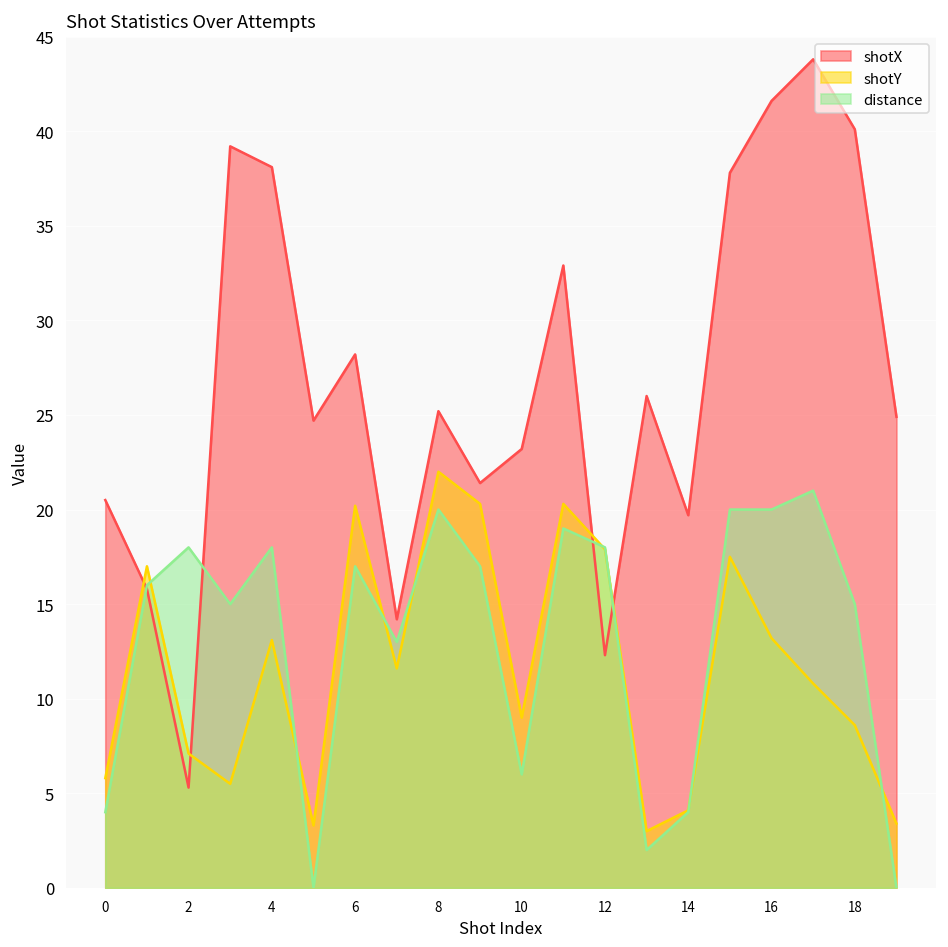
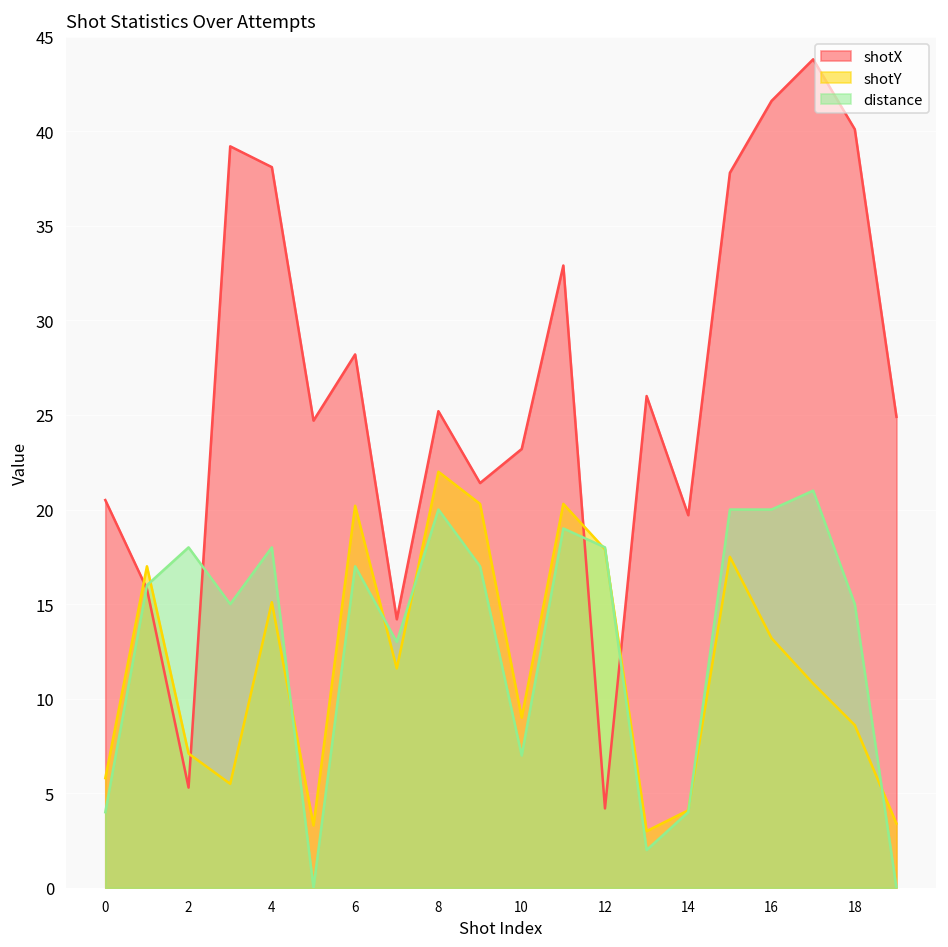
shotY, 4: 13.1 -> 15.1
distance, 10: 6 -> 7
shotX, 12: 12.3 -> 4.2
